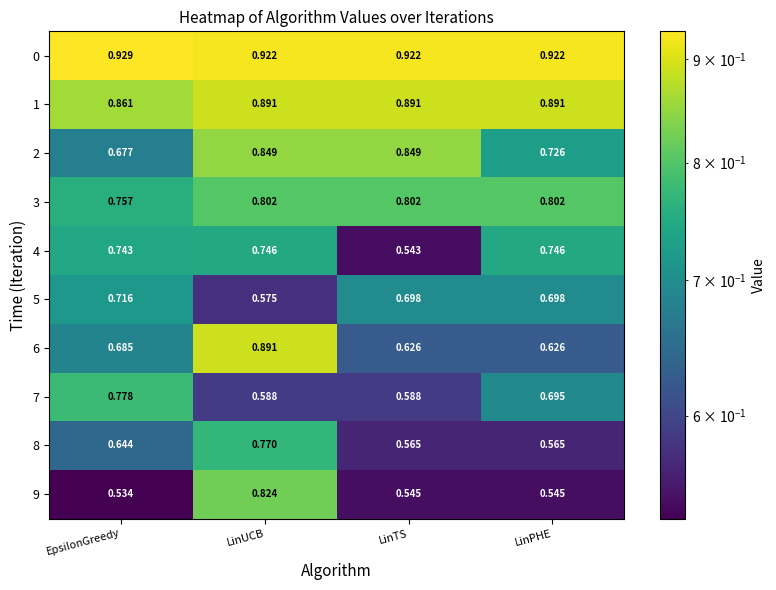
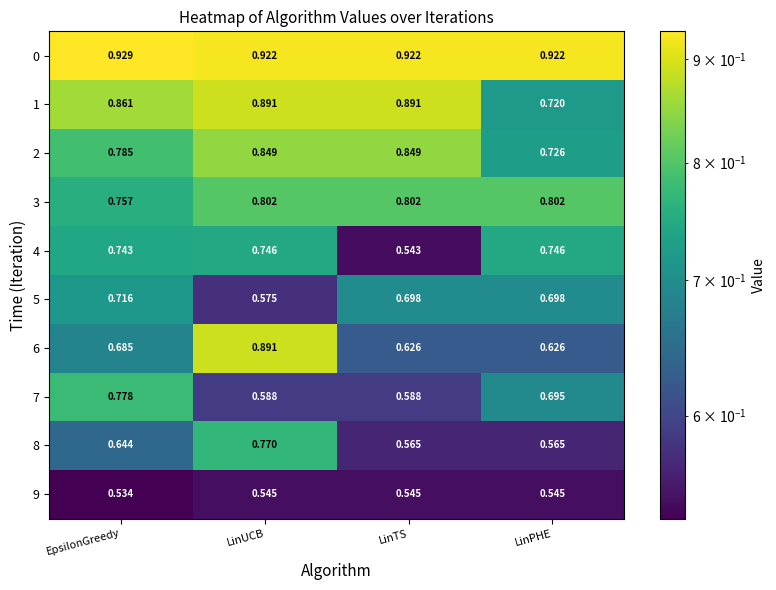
1, LinPHE: 0.891 -> 0.720
2, EpsilonGreedy: 0.677 -> 0.785
9, LinUCB: 0.824 -> 0.545
